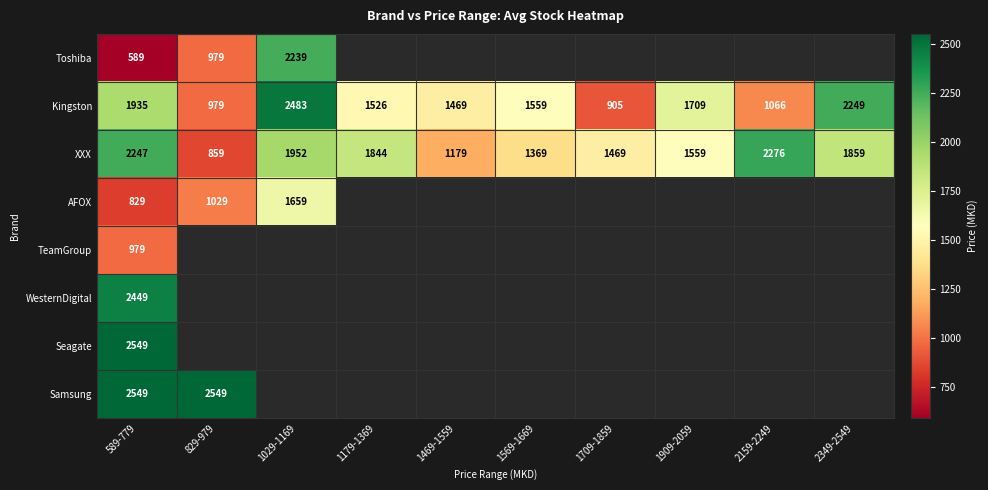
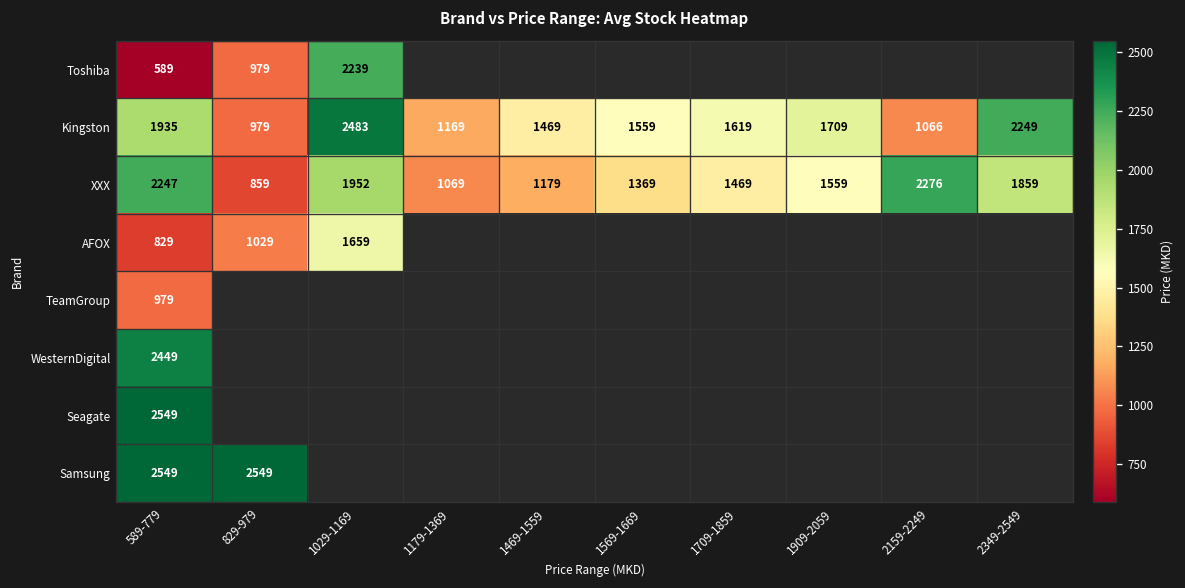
Kingston, 1179-1369: 1526 -> 1169
Kingston, 1709-1859: 905 -> 1619
XXX, 1179-1369: 1844 -> 1069
